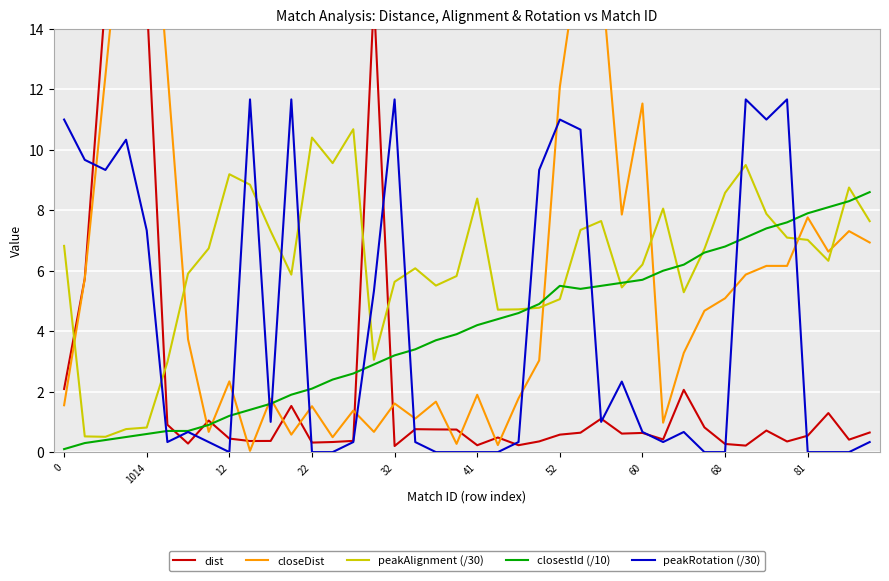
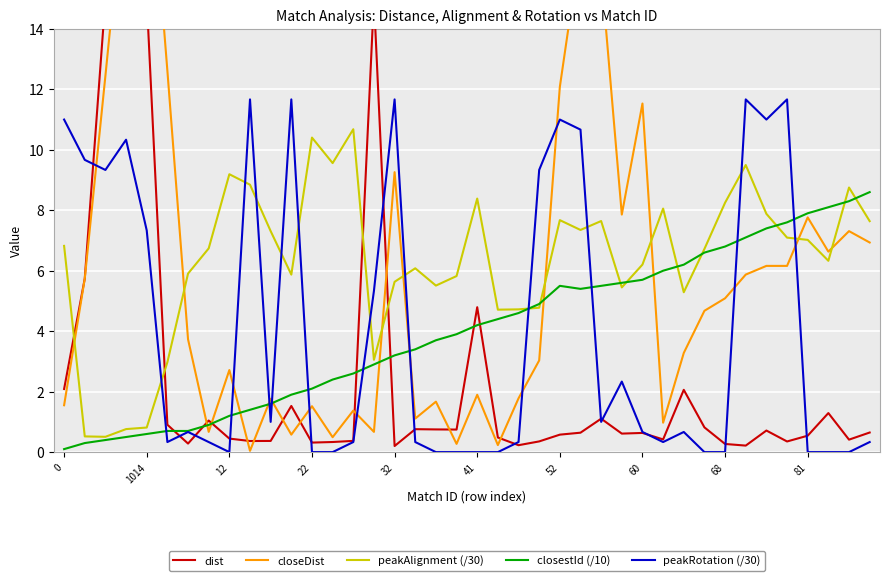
closeDist, 12: 2.3 -> 2.7
closeDist, 32: 1.6 -> 9.3
dist, 41: 0.2 -> 4.8
peakAlignment (/30), 52: 5.1 -> 7.7
peakAlignment (/30), 68: 8.6 -> 8.3
